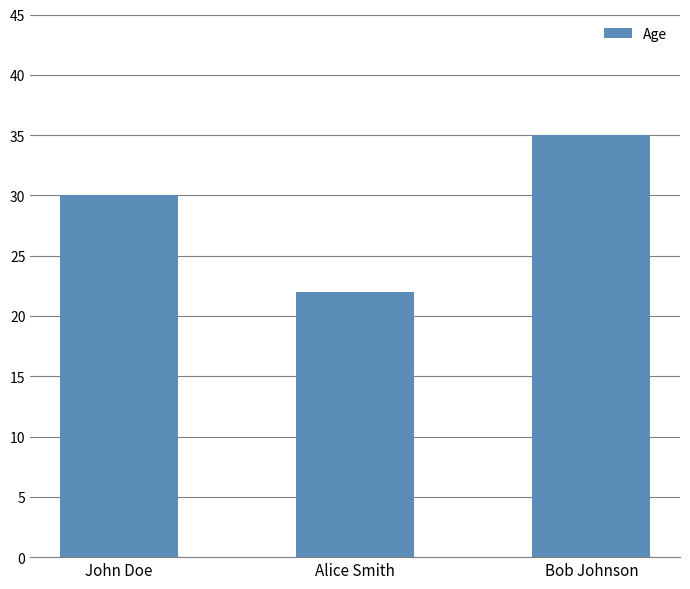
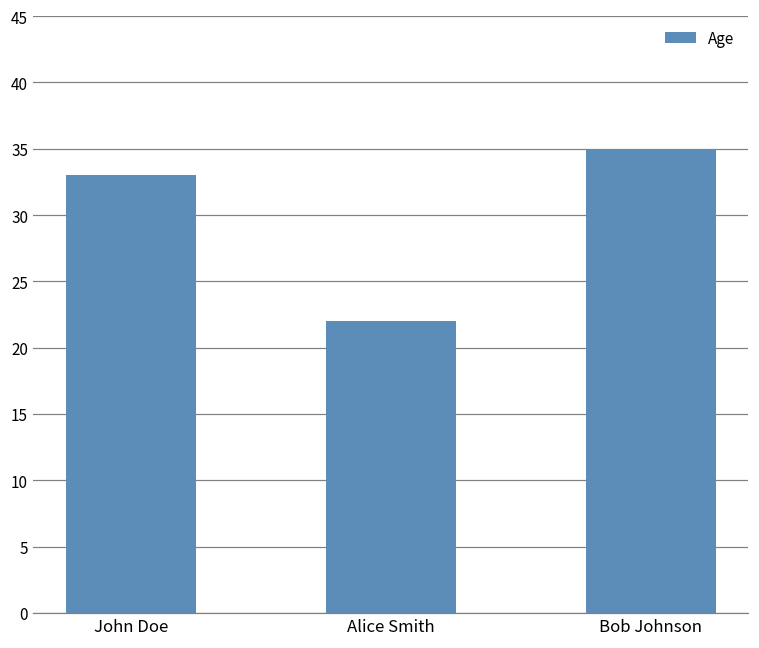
John Doe: 30 -> 33
